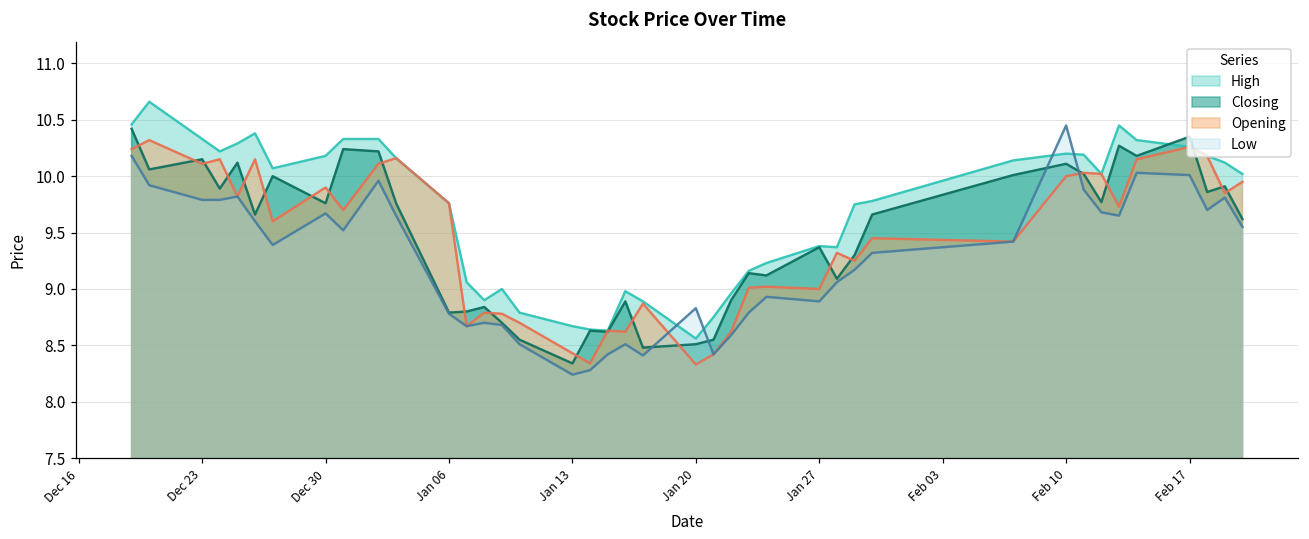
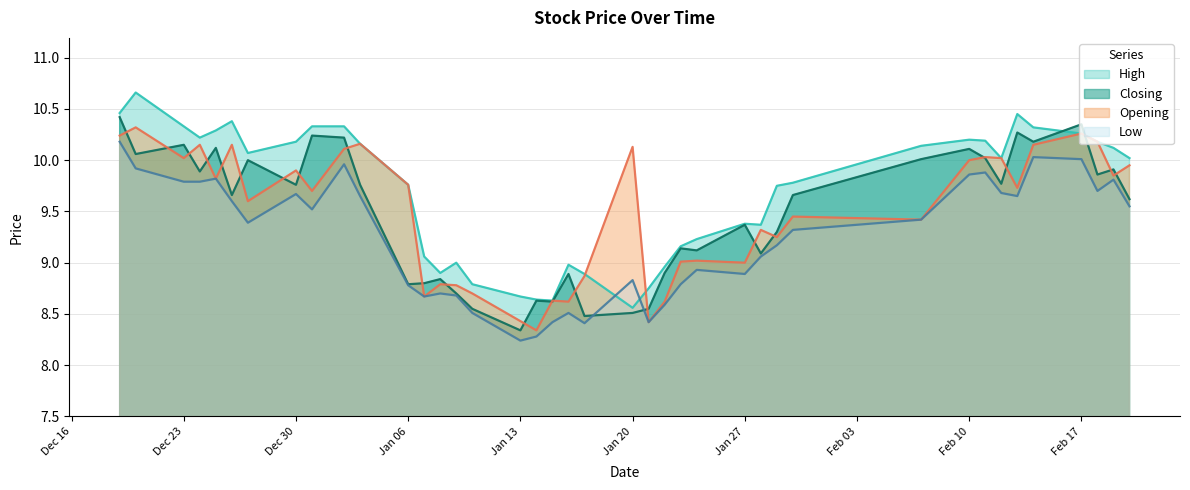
Opening, Dec 23: 10.11 -> 10.02
Opening, Jan 20: 8.33 -> 10.13
Low, Feb 10: 10.45 -> 9.86
